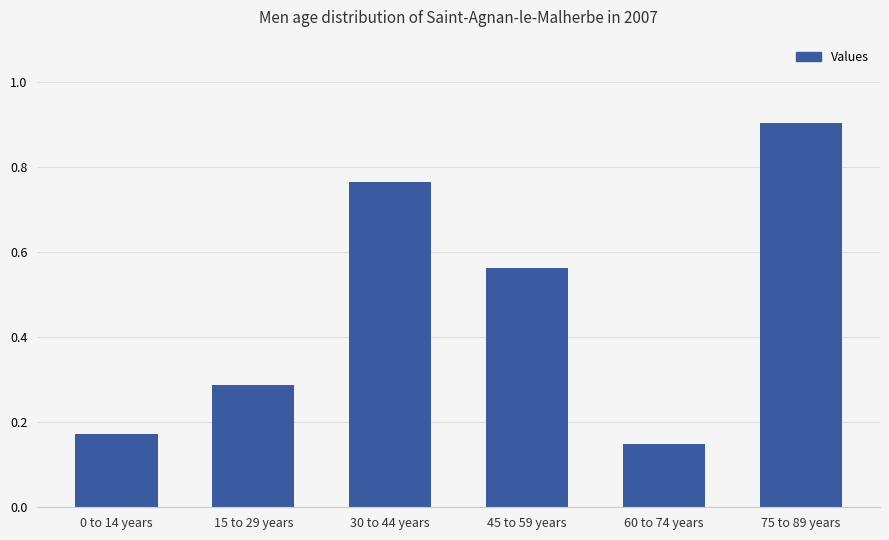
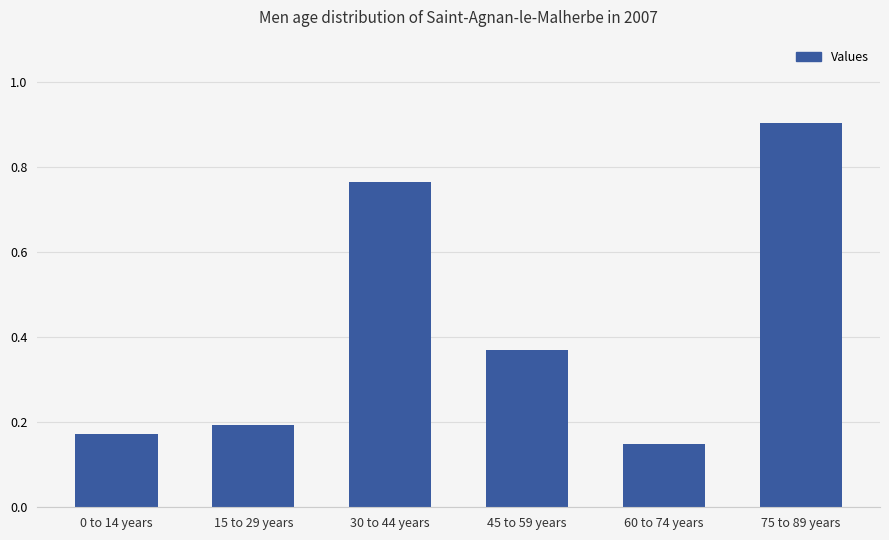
15 to 29 years: 0.29 -> 0.19
45 to 59 years: 0.56 -> 0.37
